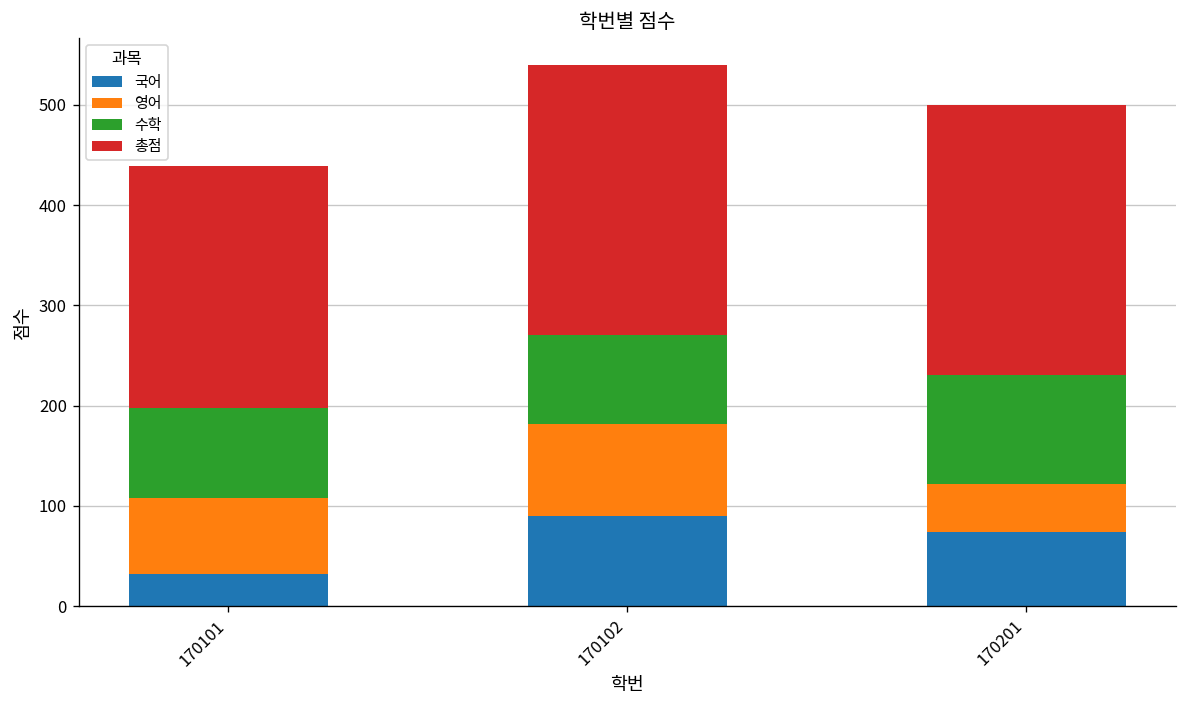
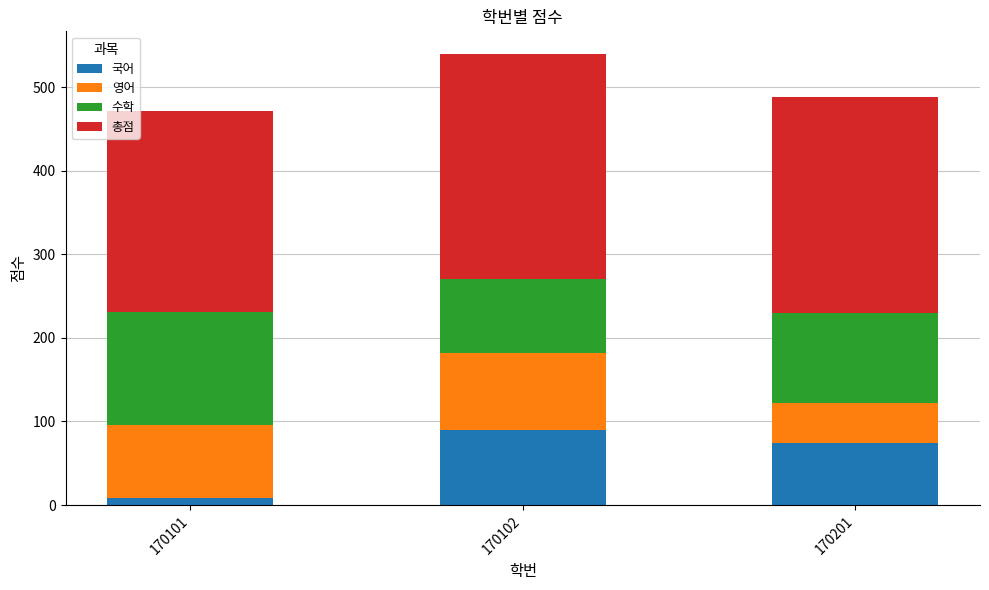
국어, 170101: 30 -> 10
영어, 170101: 80 -> 90
수학, 170101: 90 -> 140
총점, 170201: 270 -> 260
